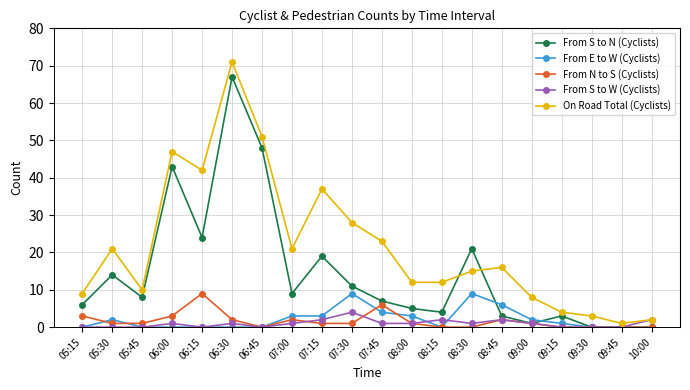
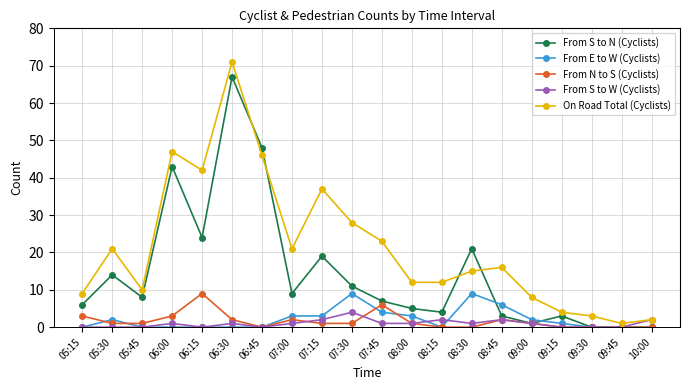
On Road Total (Cyclists), 06:45: 51 -> 46
